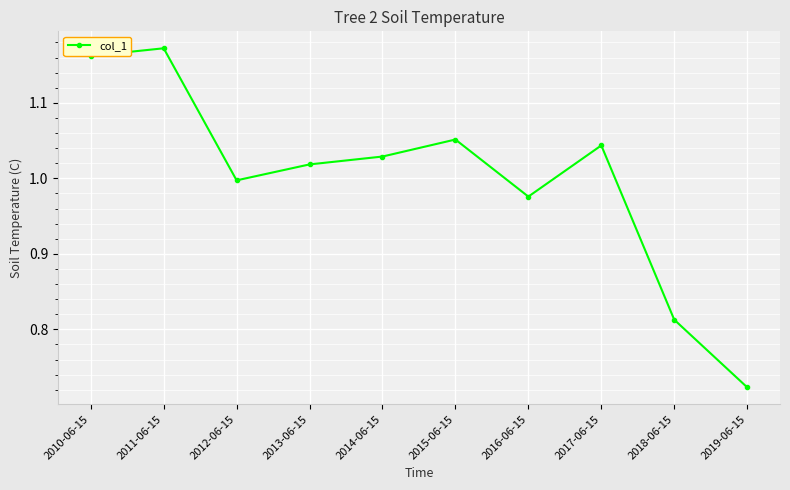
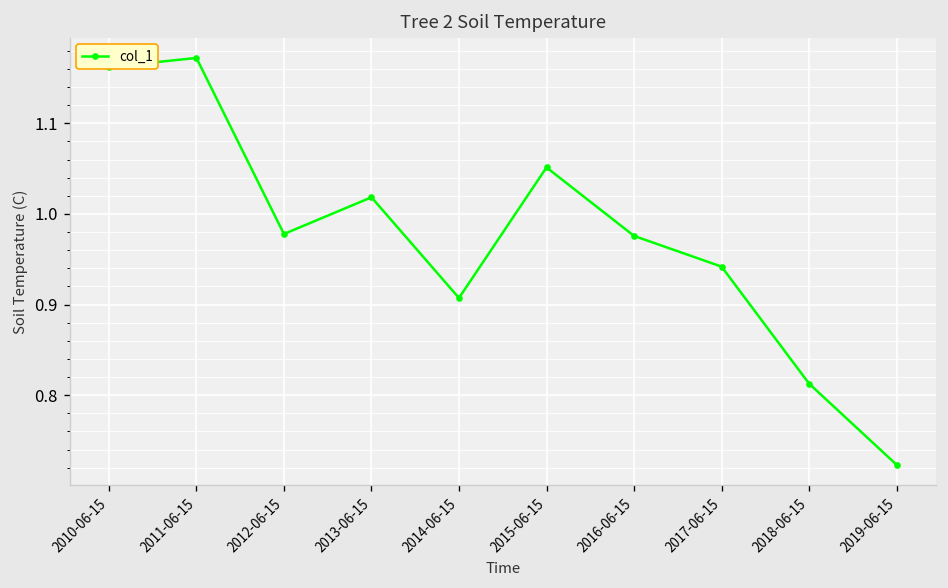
2012-06-15: 1.00 -> 0.98
2014-06-15: 1.03 -> 0.91
2017-06-15: 1.04 -> 0.94
